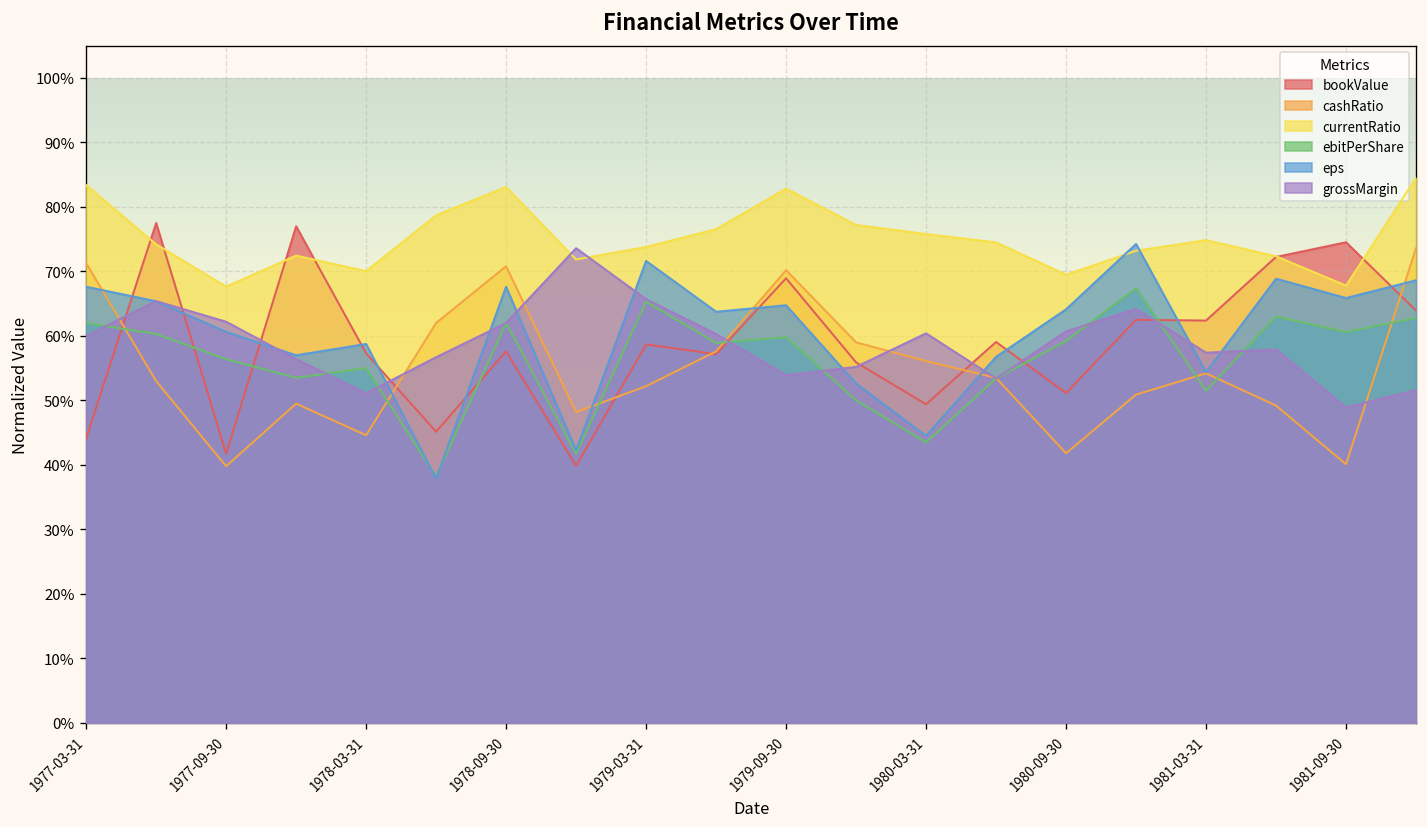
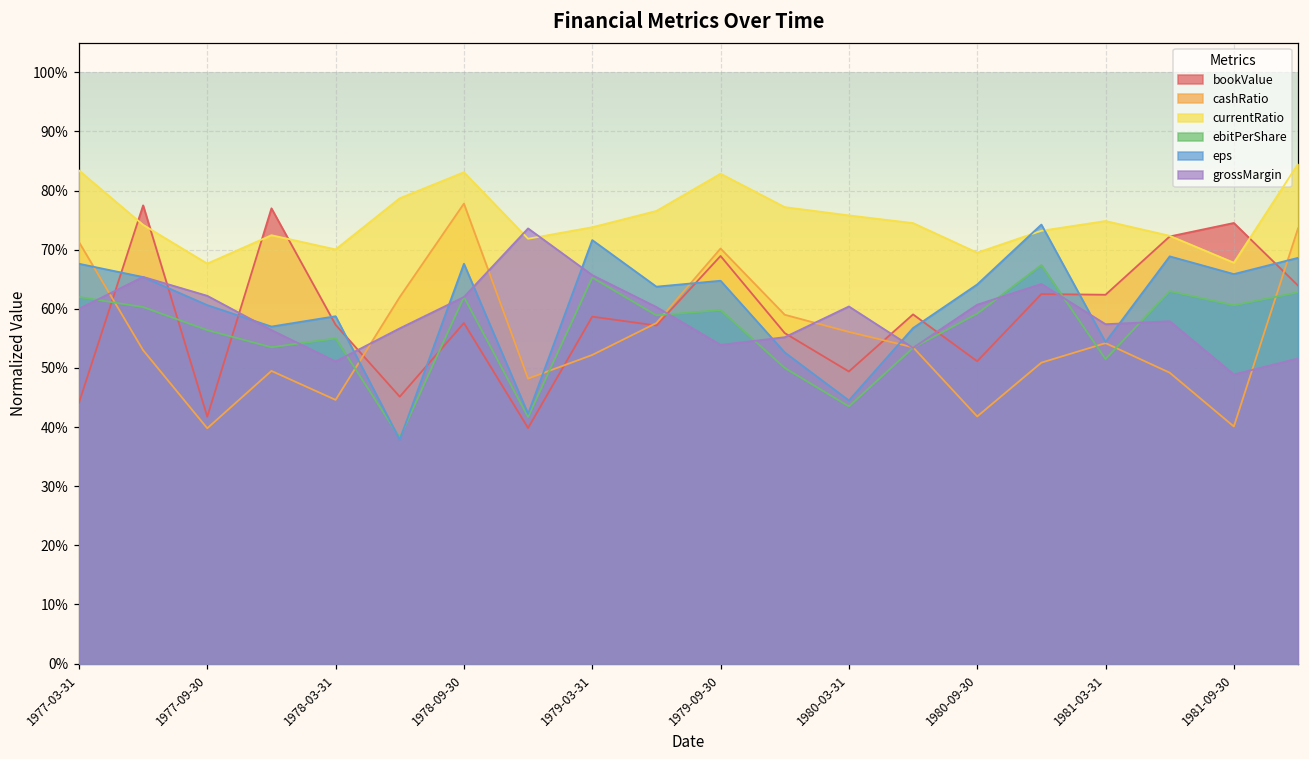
cashRatio, 1978-09-30: 71% -> 78%
